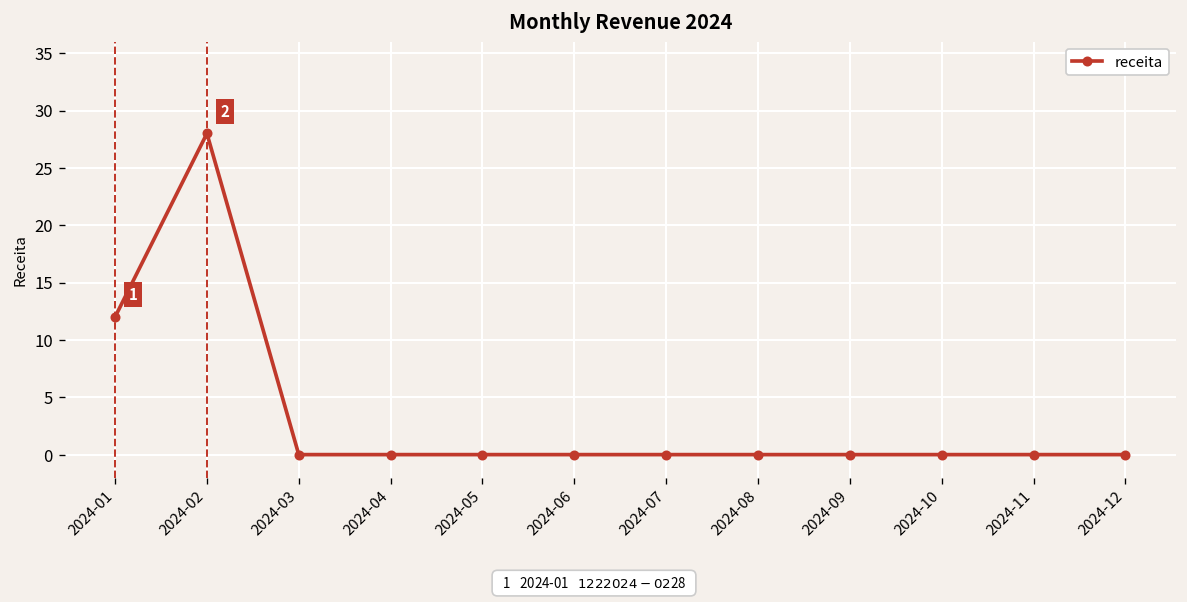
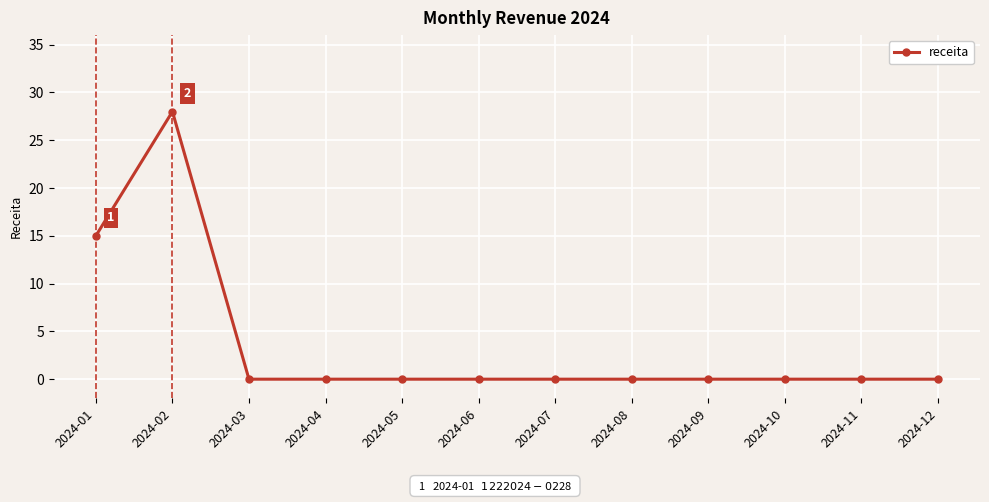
2024-01: 12 -> 15
